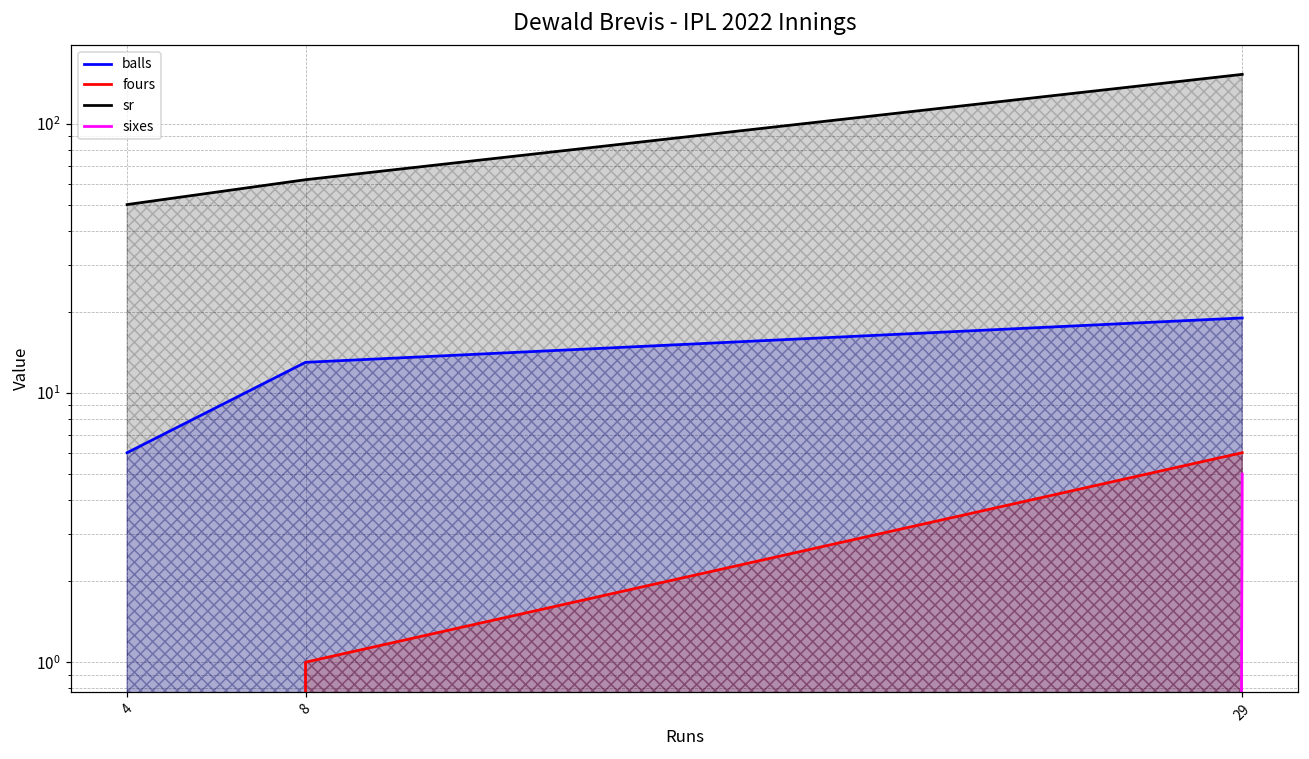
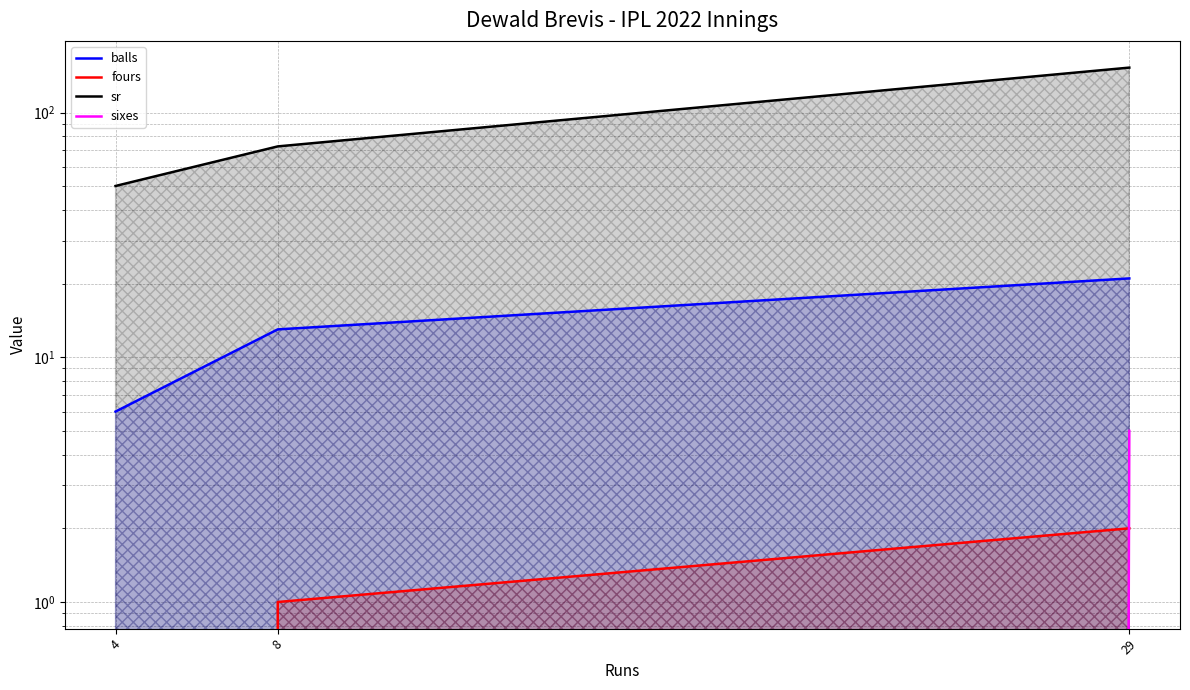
sr, 8: 62 -> 73
balls, 29: 19 -> 21
fours, 29: 6 -> 2
